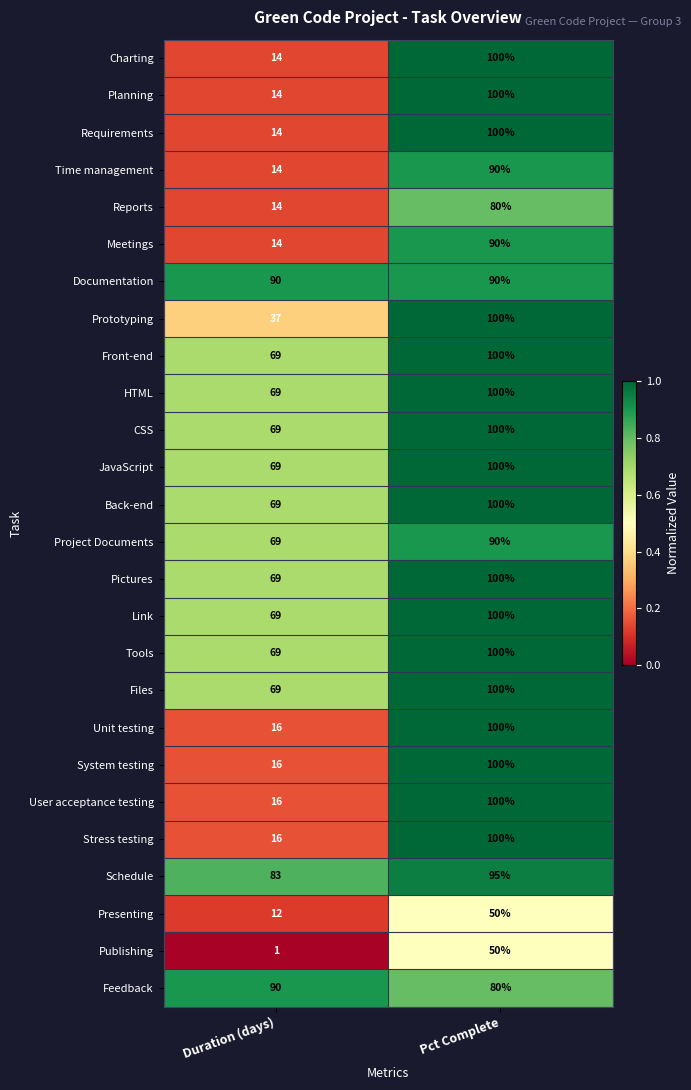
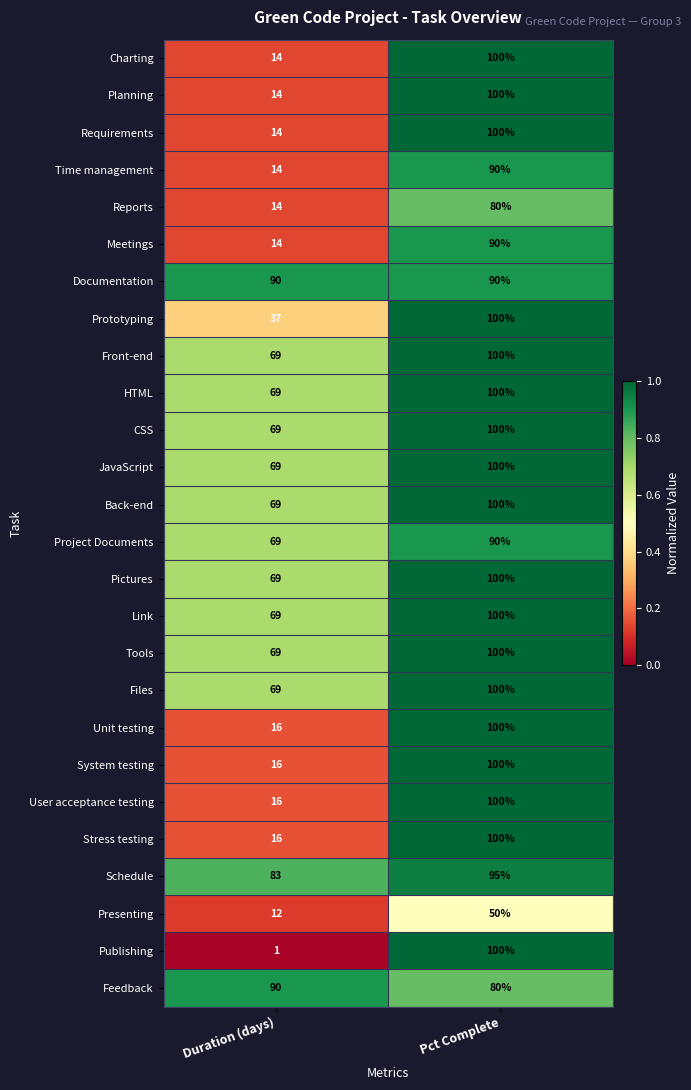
Publishing, Pct Complete: 50% -> 100%
